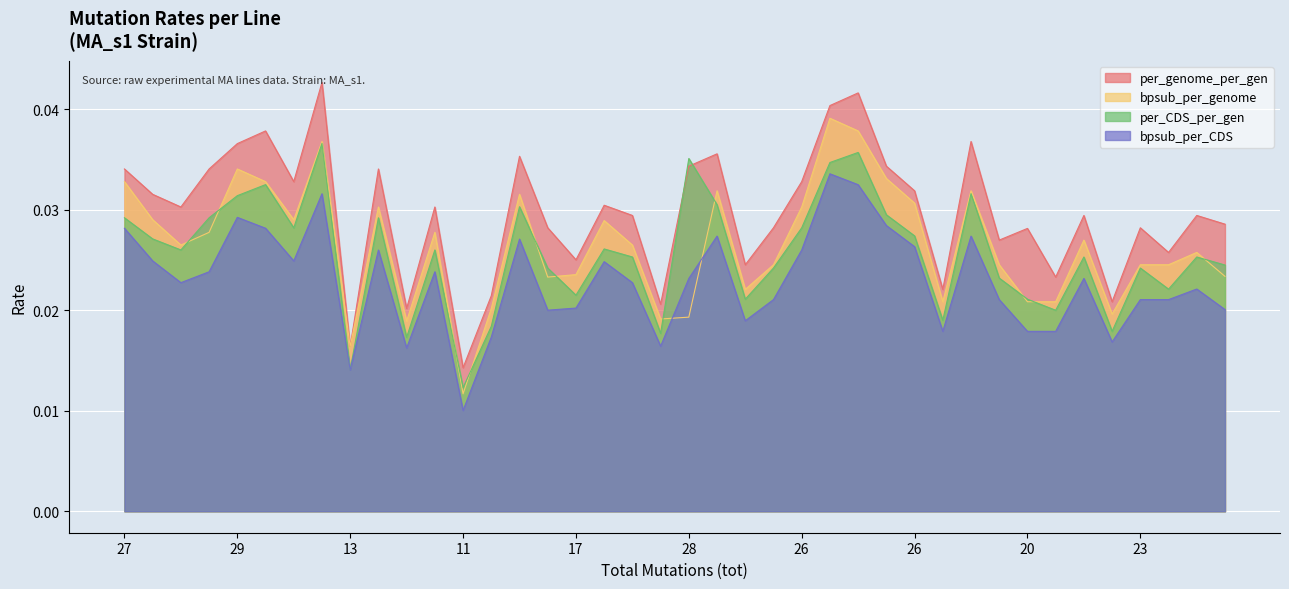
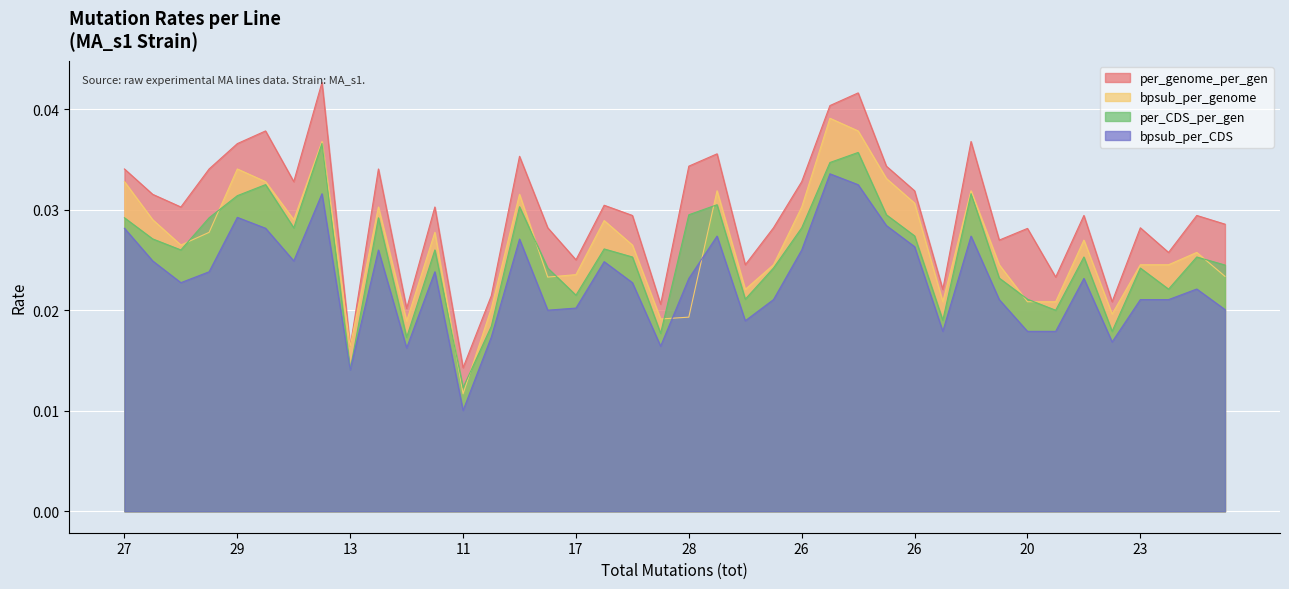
per_CDS_per_gen, 28: 0.0351 -> 0.0295
